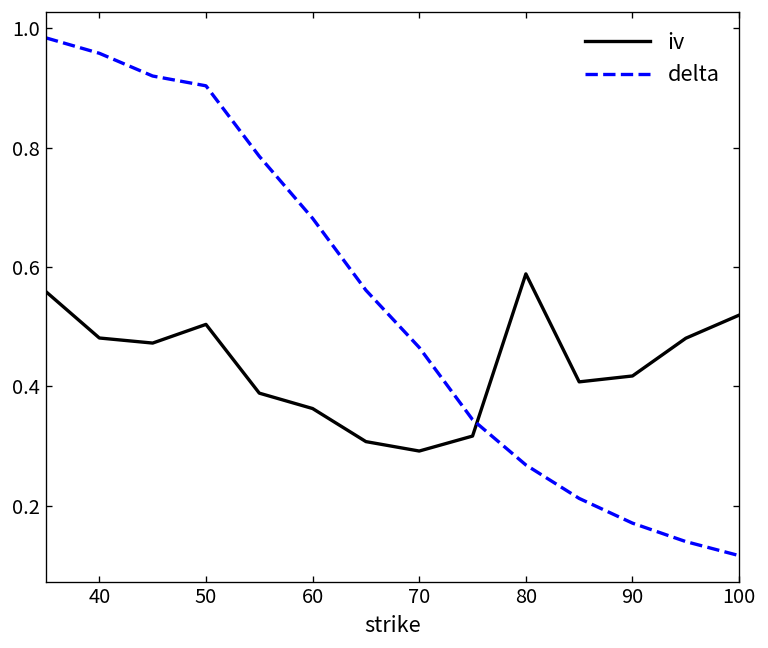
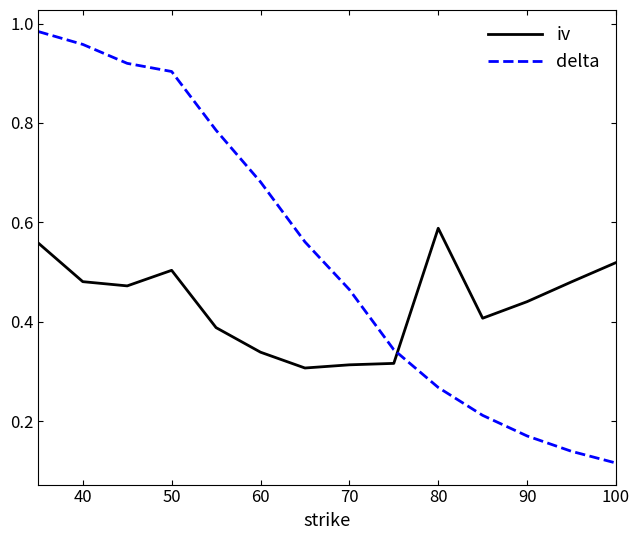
iv, 60: 0.36 -> 0.34
iv, 70: 0.29 -> 0.31
iv, 90: 0.42 -> 0.44
